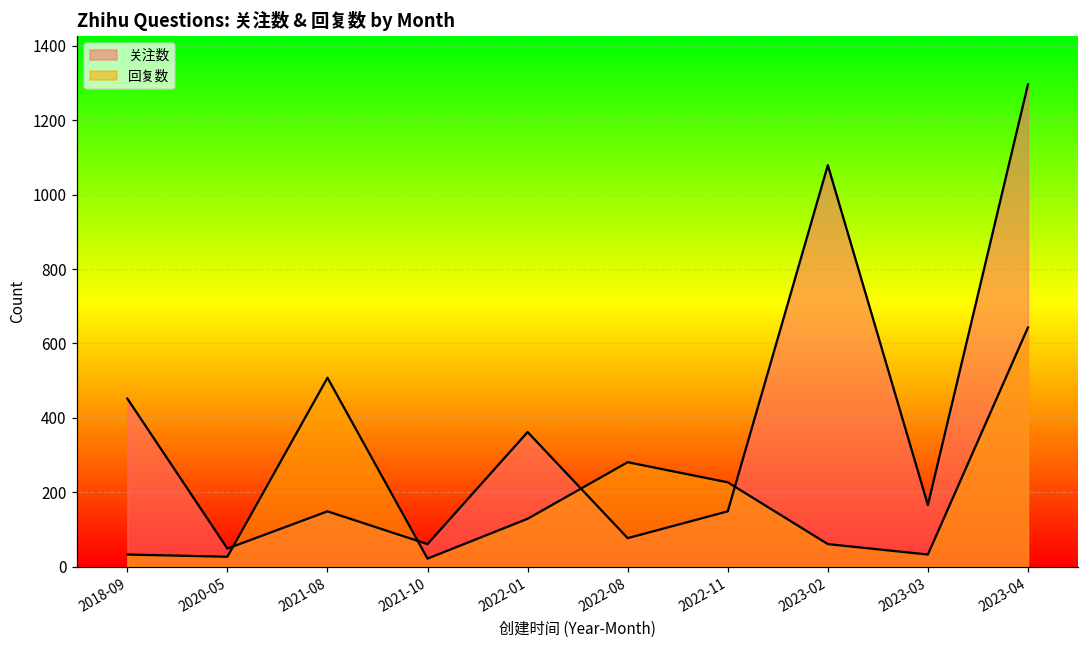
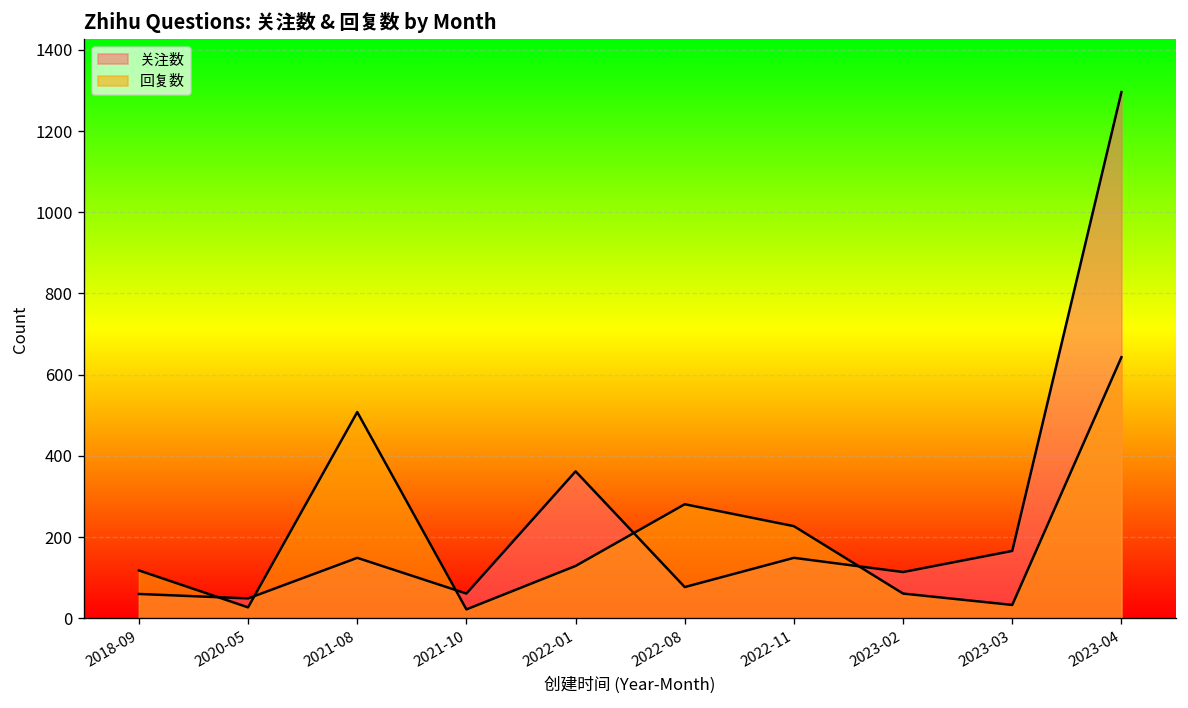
关注数, 2018-09: 450 -> 60
回复数, 2018-09: 30 -> 120
关注数, 2023-02: 1080 -> 110
